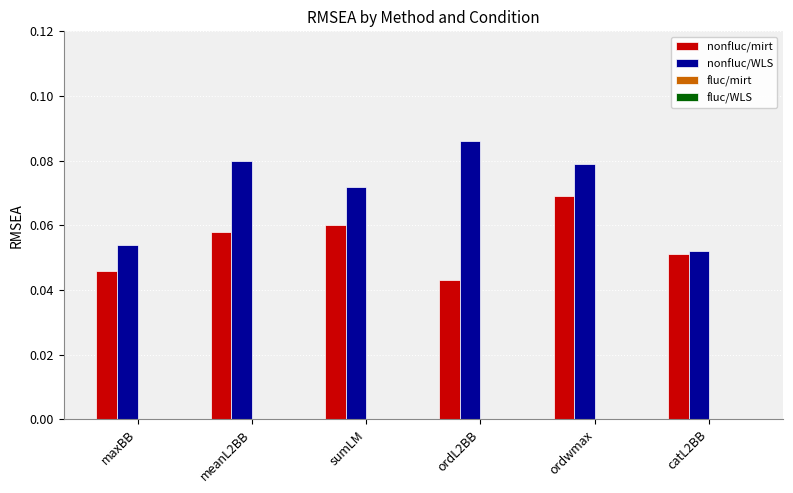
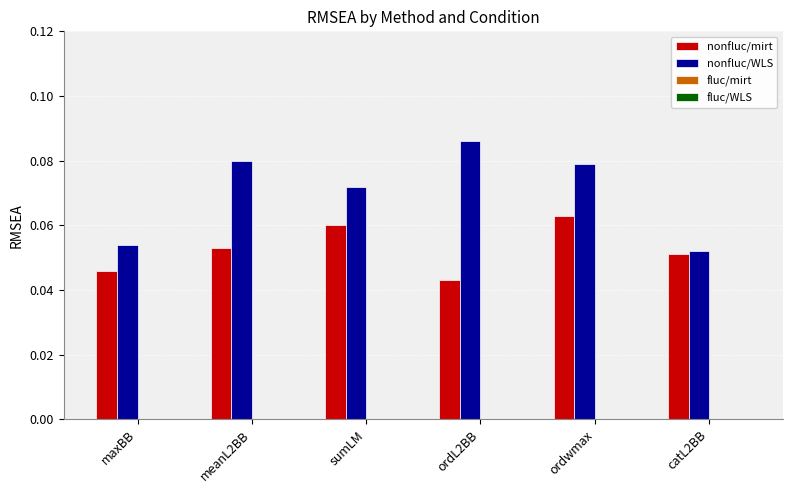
nonfluc/mirt, meanL2BB: 0.058 -> 0.053
nonfluc/mirt, ordwmax: 0.069 -> 0.063
